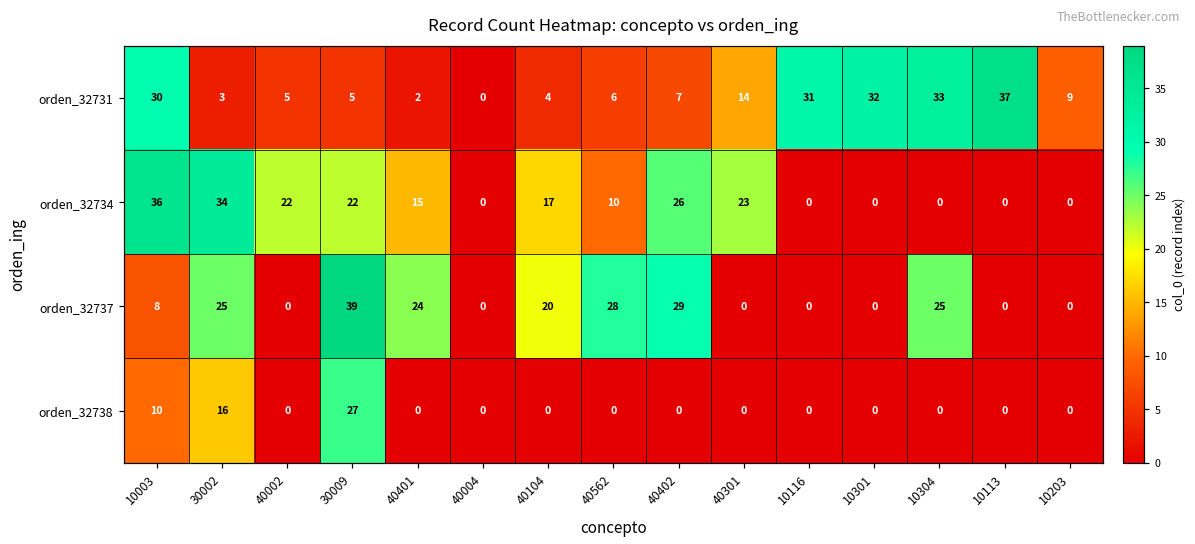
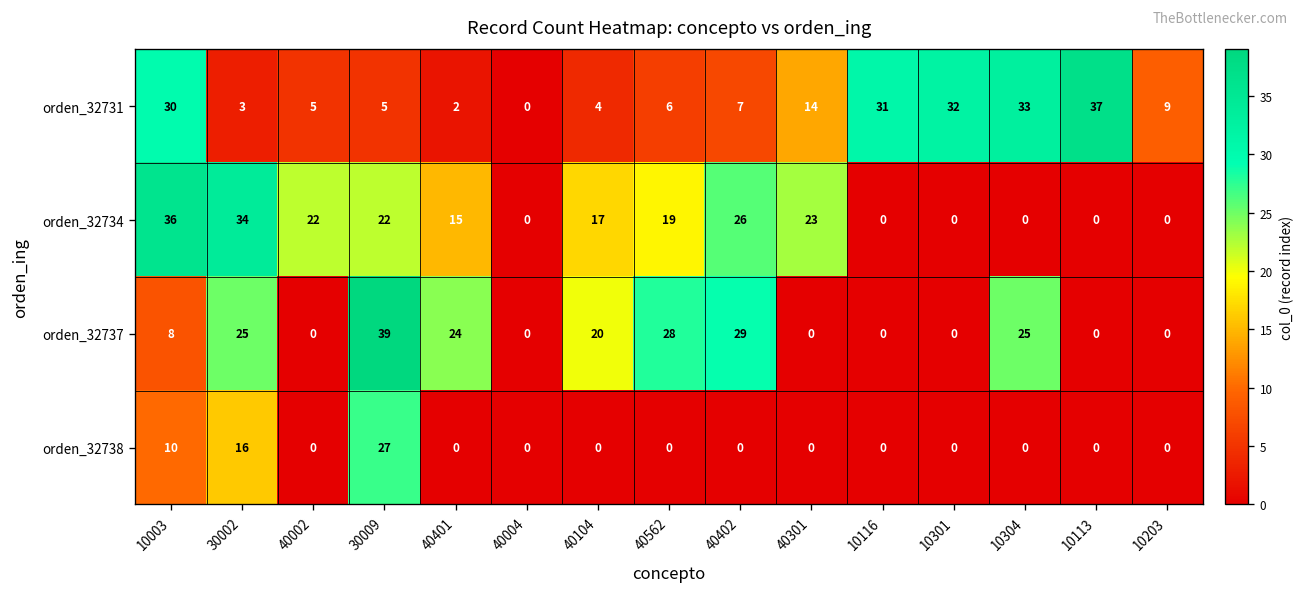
orden_32734, 40562: 10 -> 19
